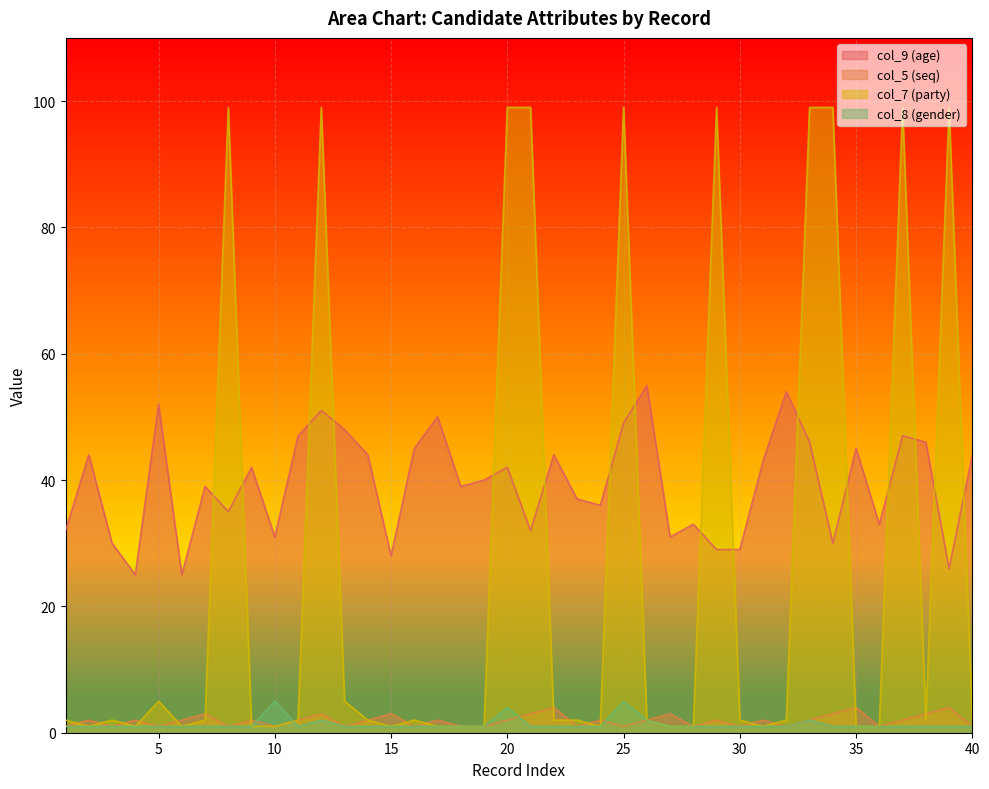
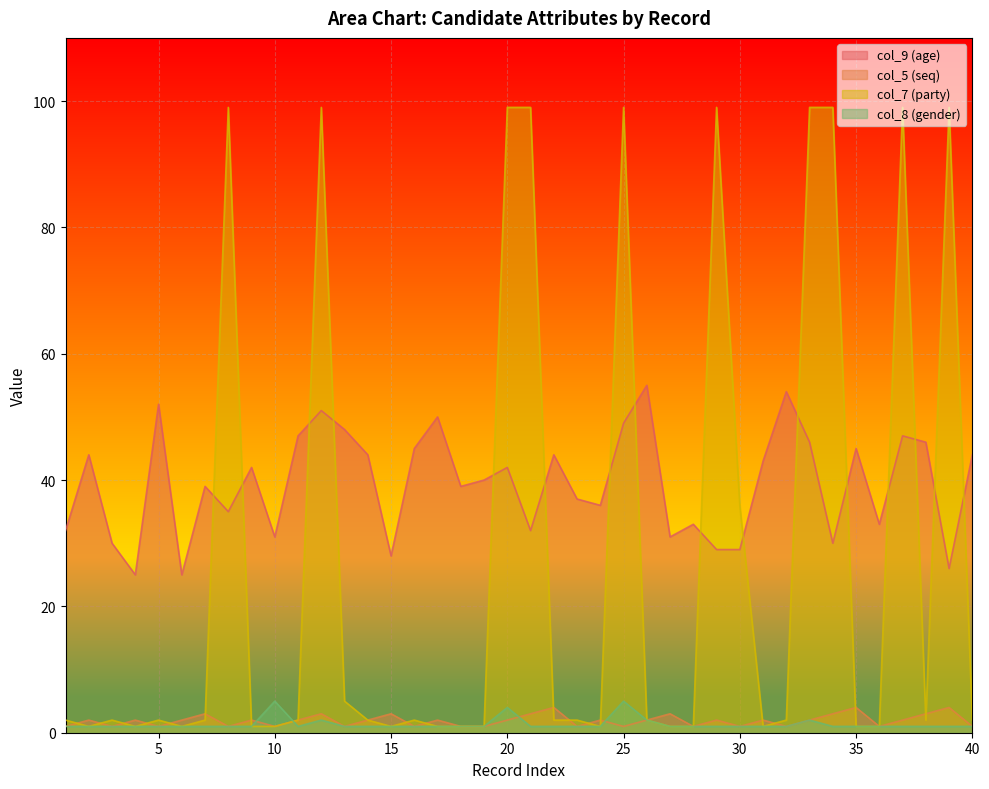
col_7 (party), 5: 5 -> 2
col_7 (party), 30: 2 -> 36
